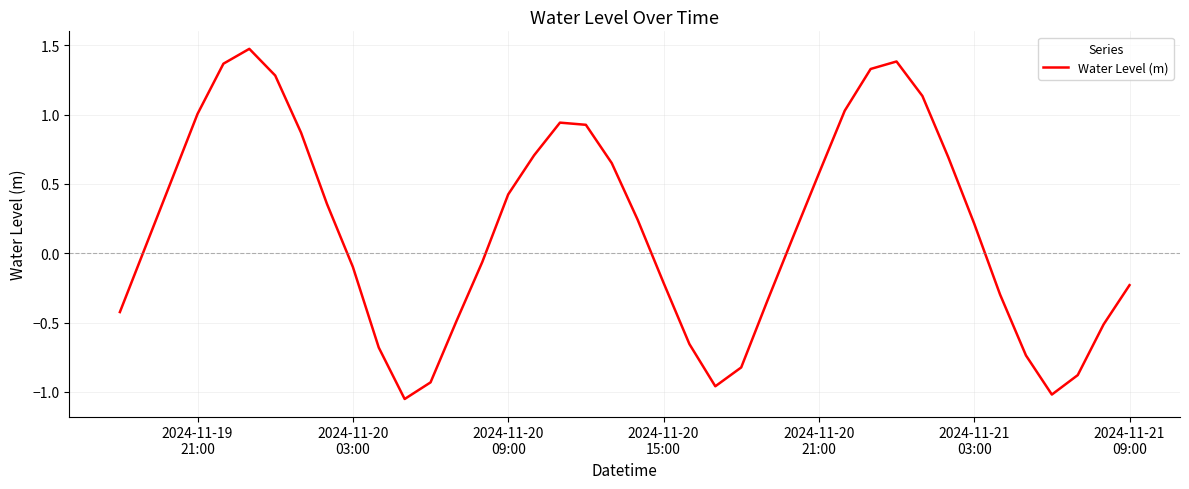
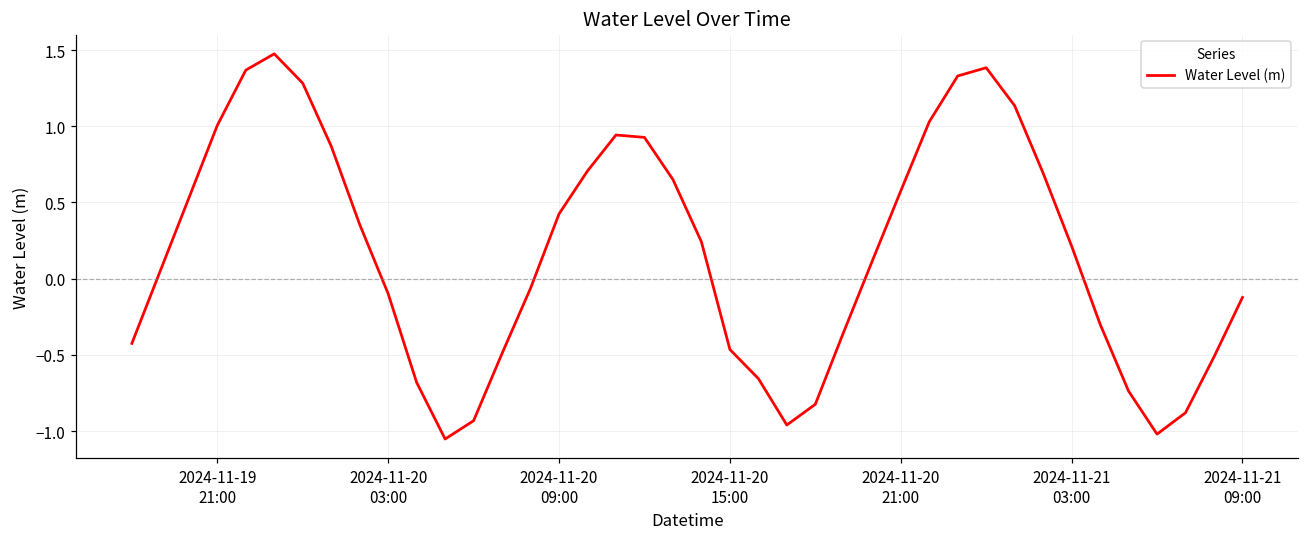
2024-11-20 15:00: -0.21 -> -0.46
2024-11-21 09:00: -0.23 -> -0.12
